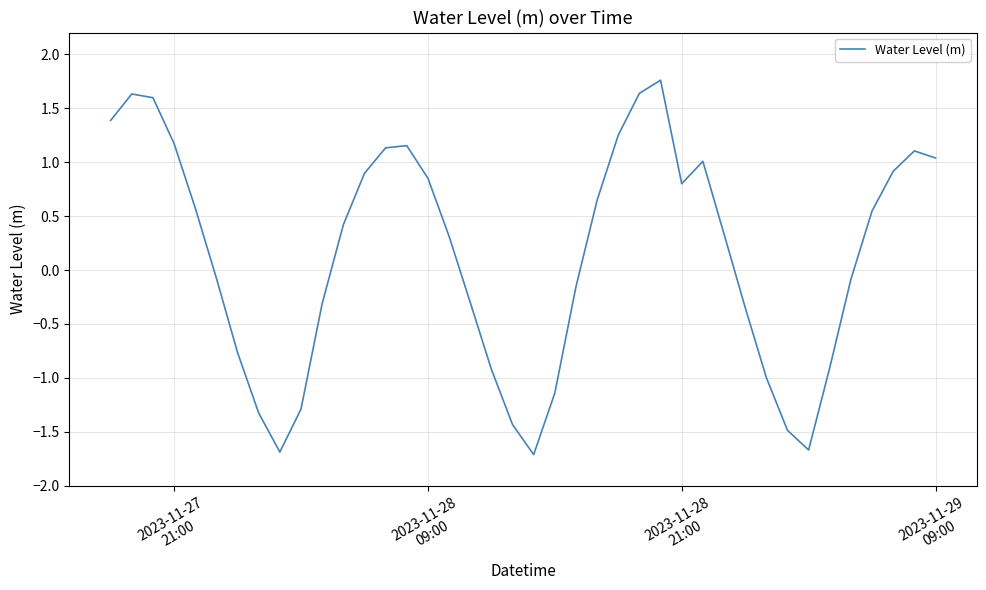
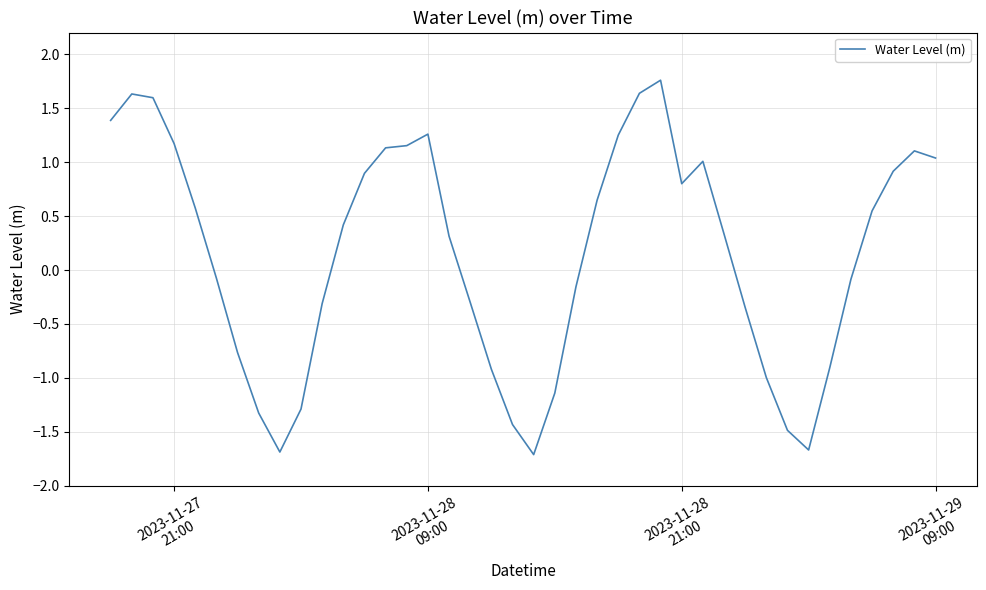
2023-11-28 09:00: 0.85 -> 1.26
